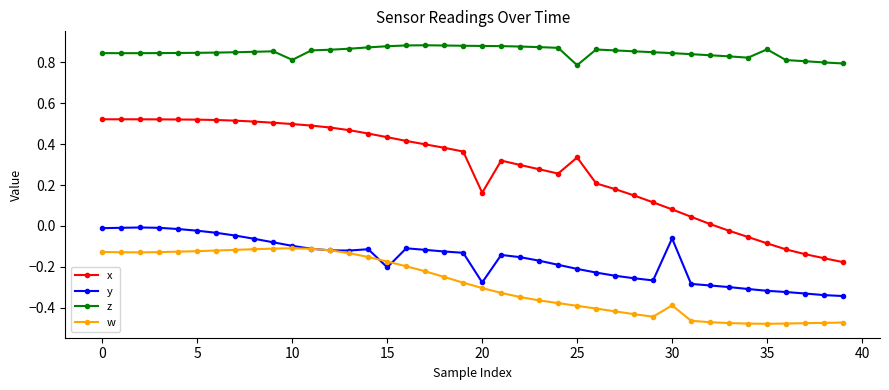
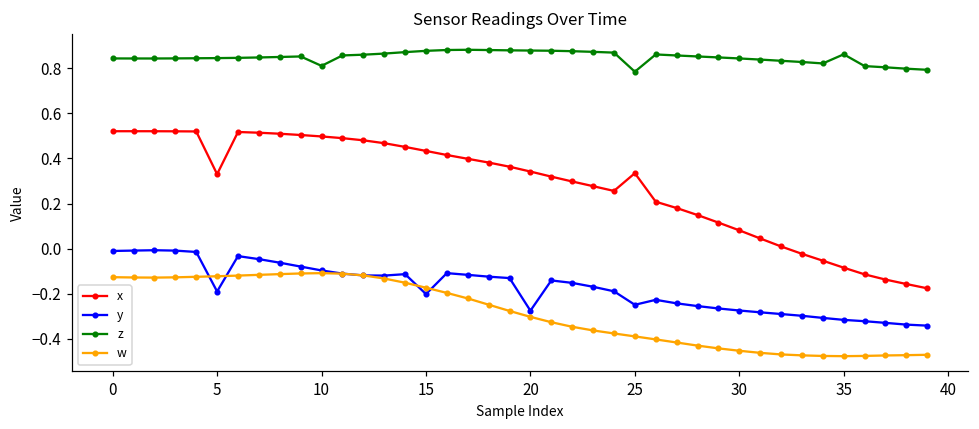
x, 5: 0.52 -> 0.33
y, 5: -0.02 -> -0.19
x, 20: 0.16 -> 0.34
y, 25: -0.21 -> -0.25
y, 30: -0.06 -> -0.27
w, 30: -0.39 -> -0.45
